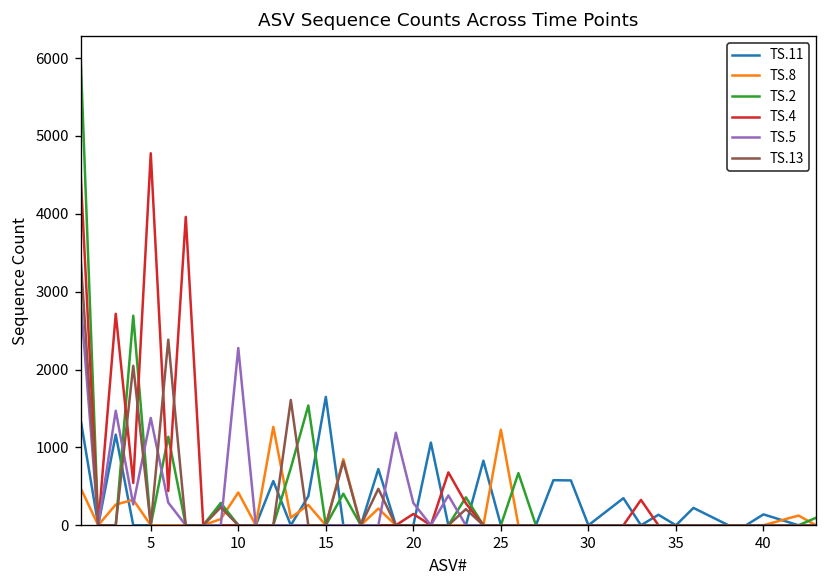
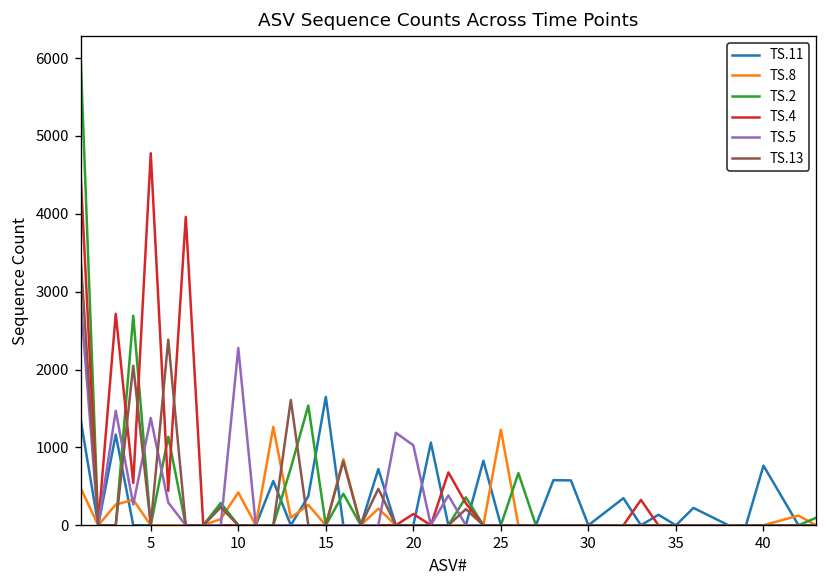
TS.5, 20: 300 -> 1000
TS.11, 40: 100 -> 800
